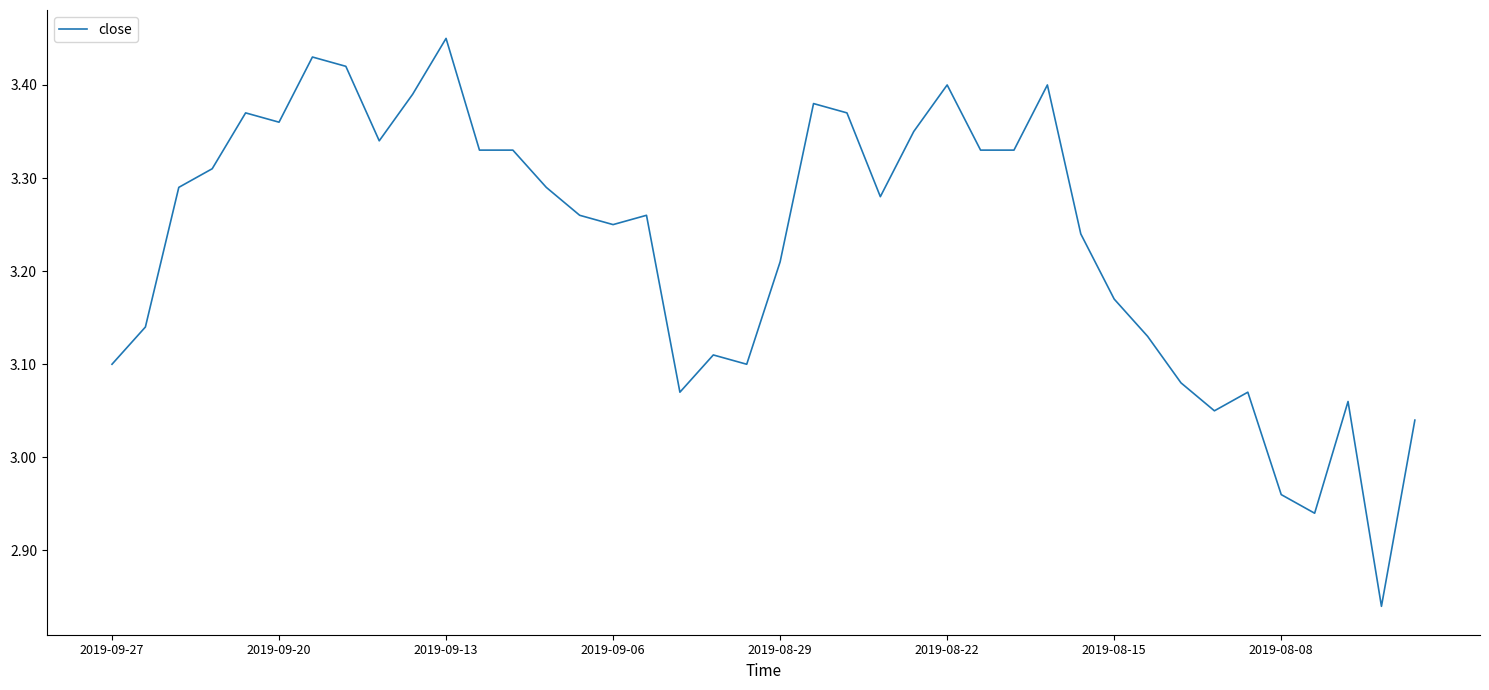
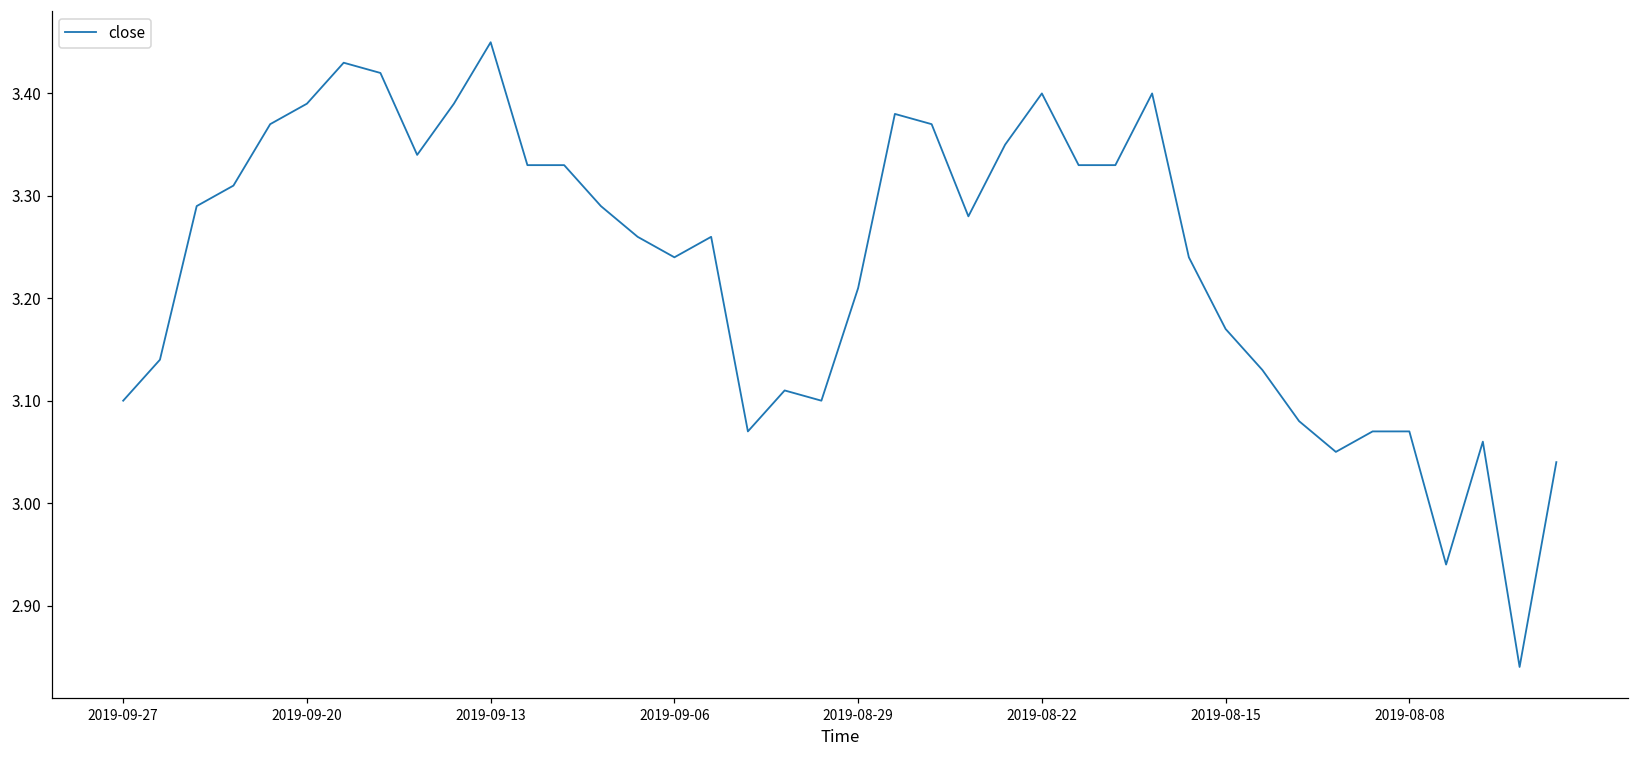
2019-09-20: 3.36 -> 3.39
2019-09-06: 3.25 -> 3.24
2019-08-08: 2.96 -> 3.07
